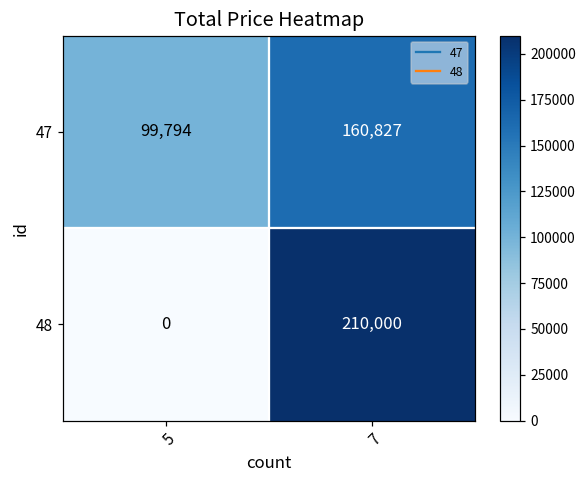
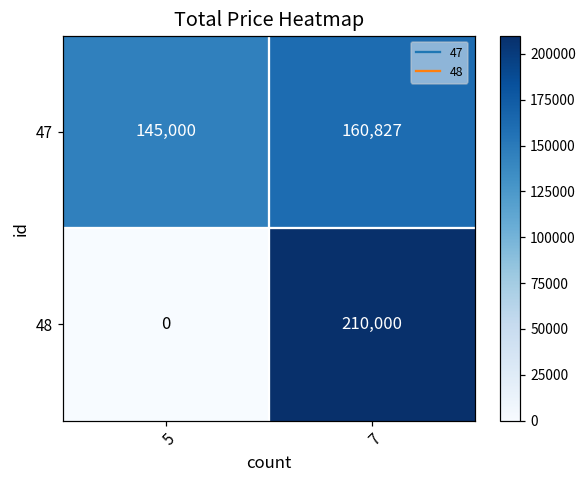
47, 5: 99,794 -> 145,000
